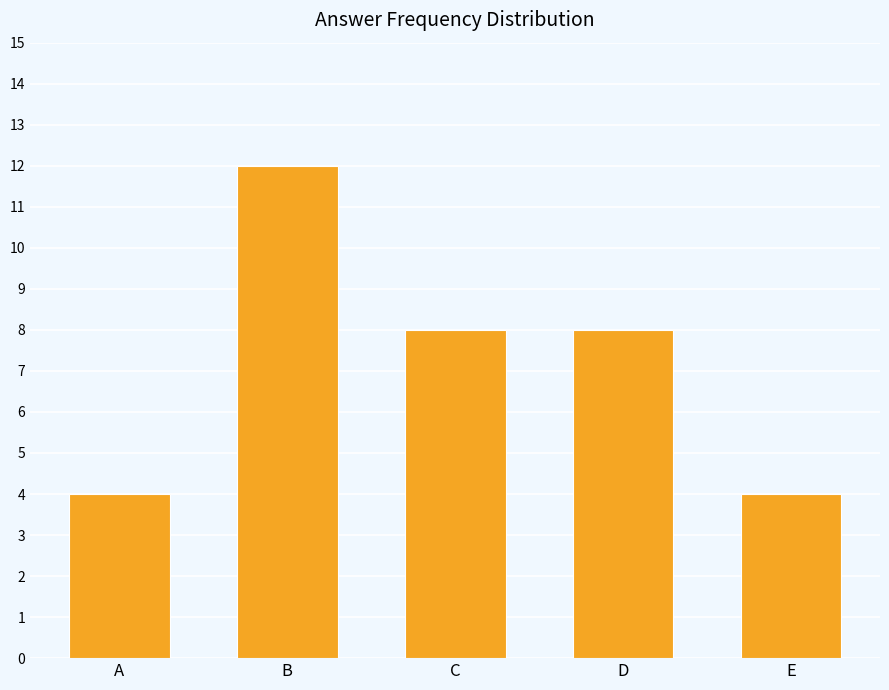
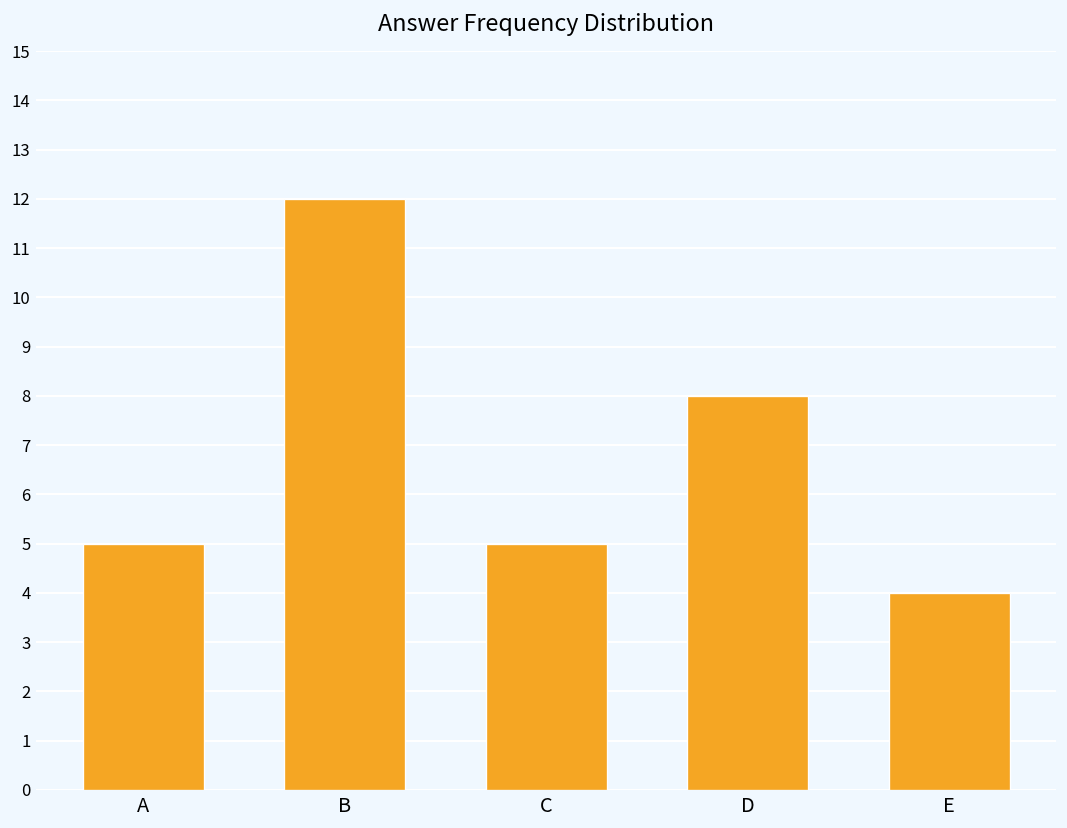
A: 4 -> 5
C: 8 -> 5
